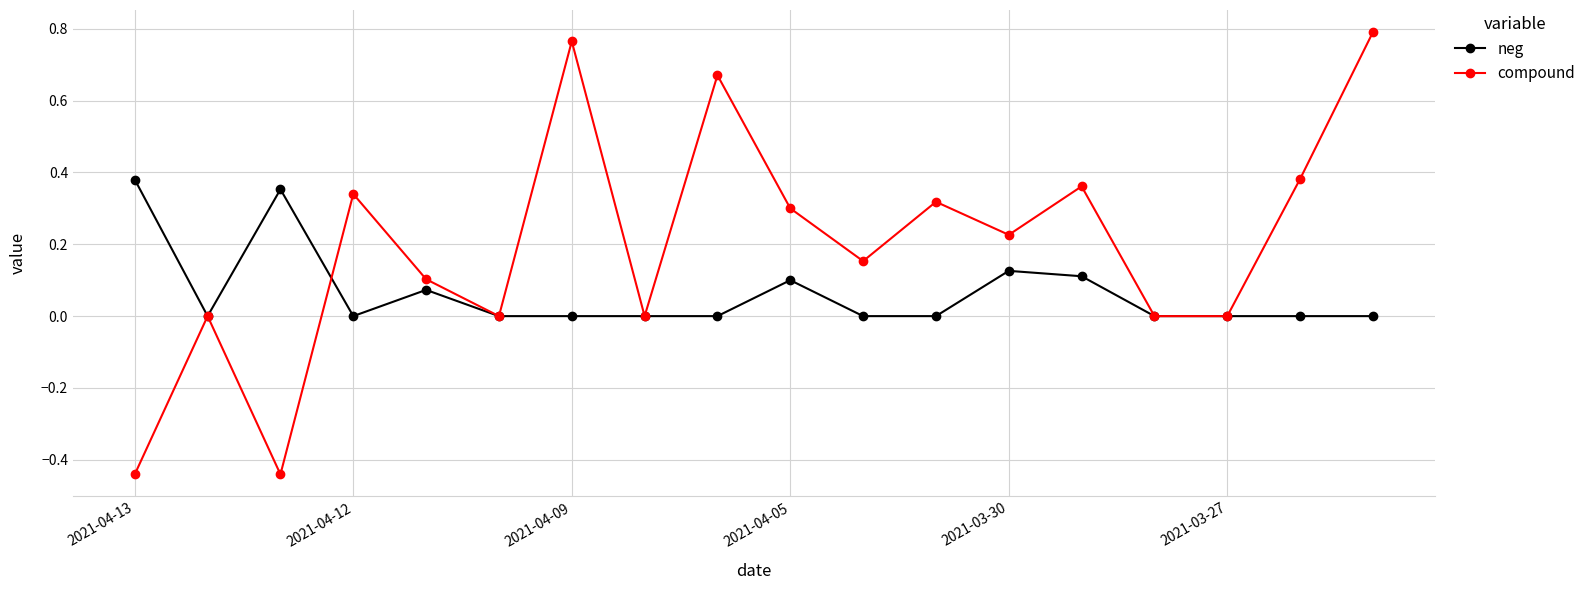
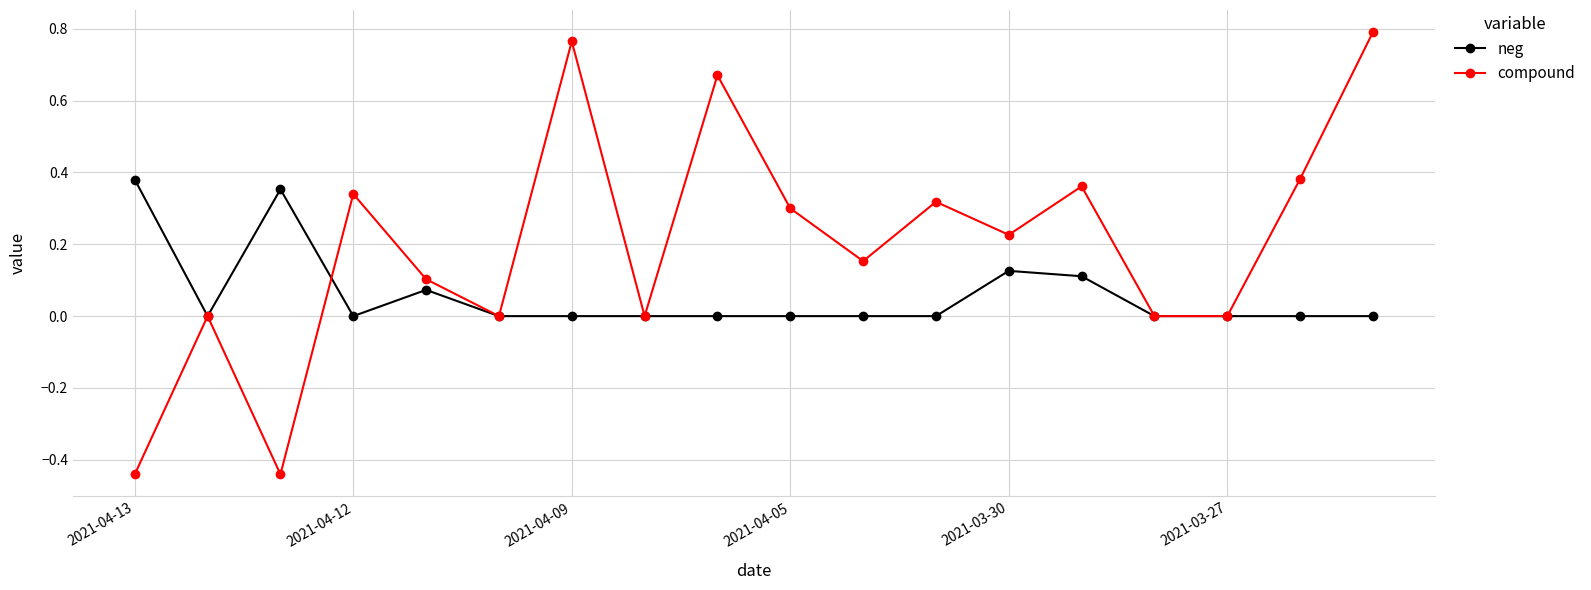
neg, 2021-04-05: 0.1 -> 0.0
